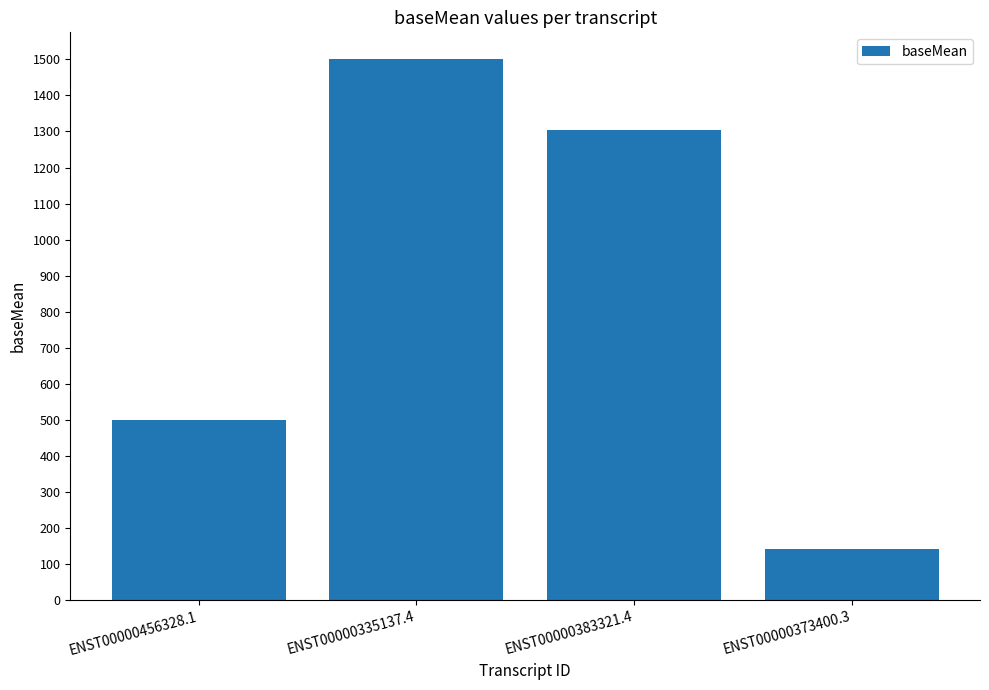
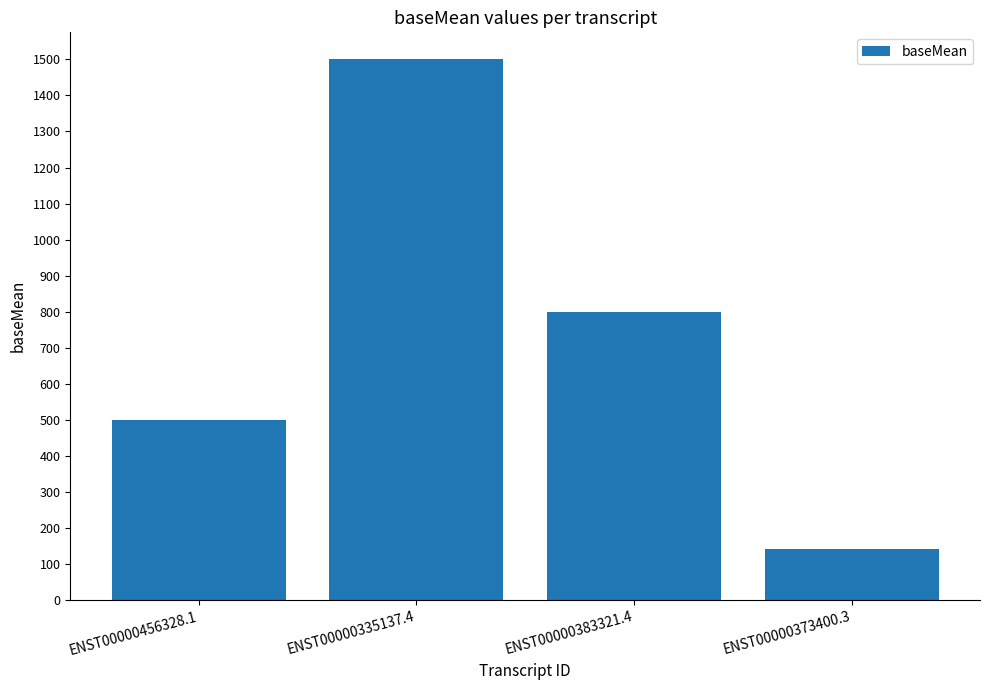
ENST00000383321.4: 1300 -> 800
